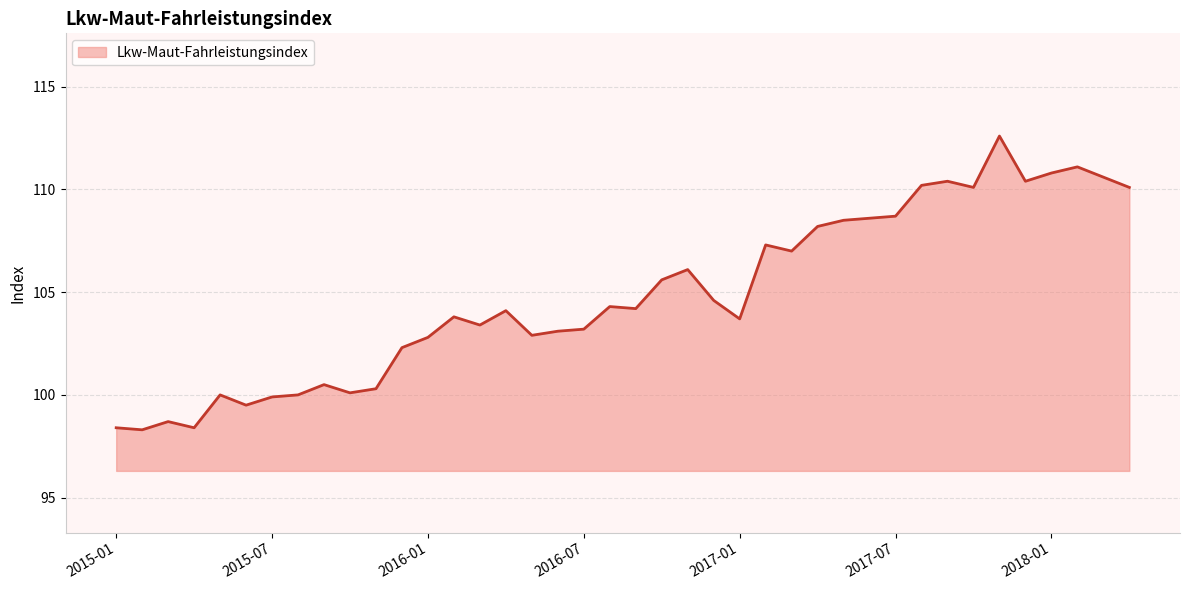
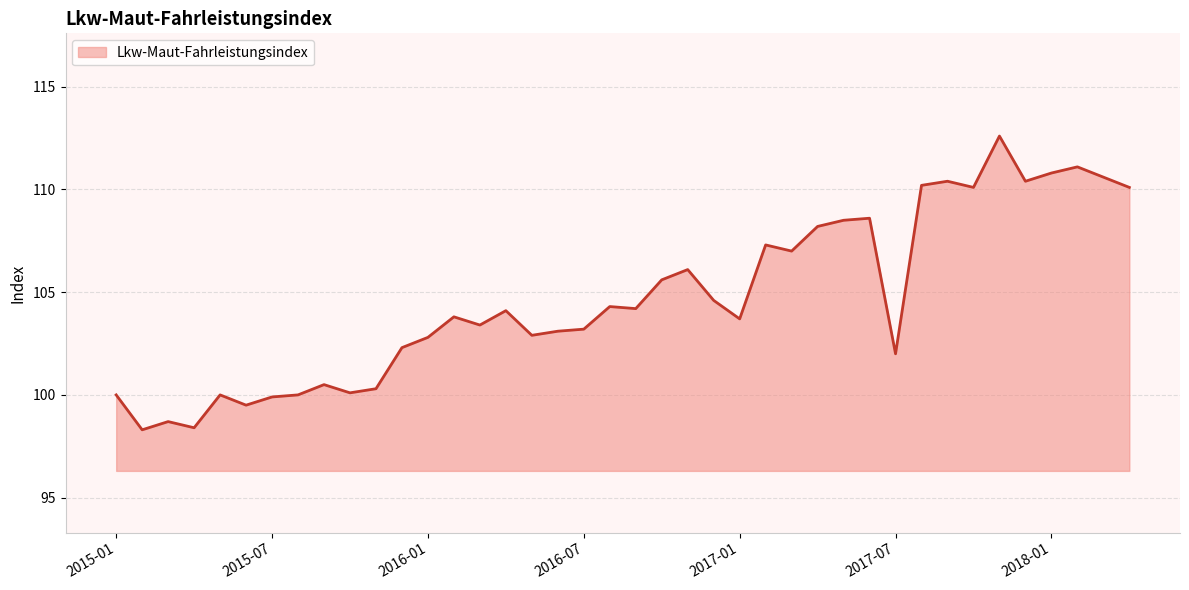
2015-01: 98.4 -> 100.0
2017-07: 108.7 -> 102.0
